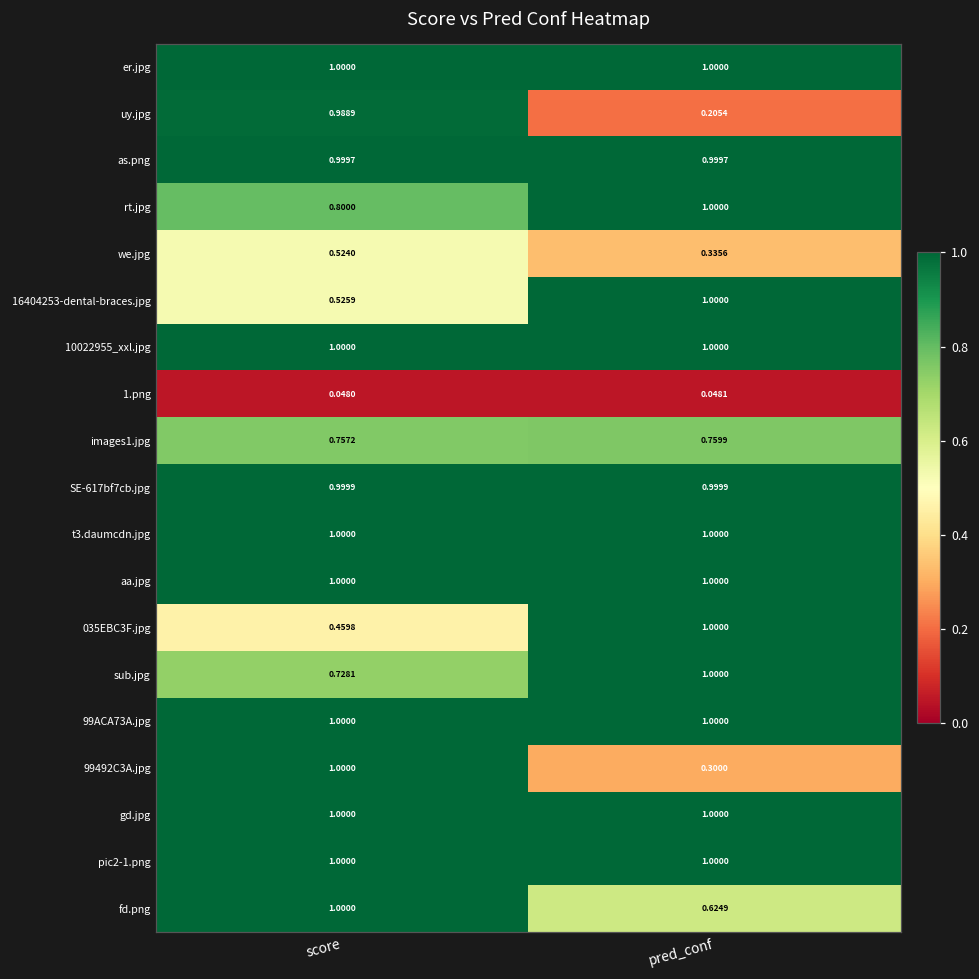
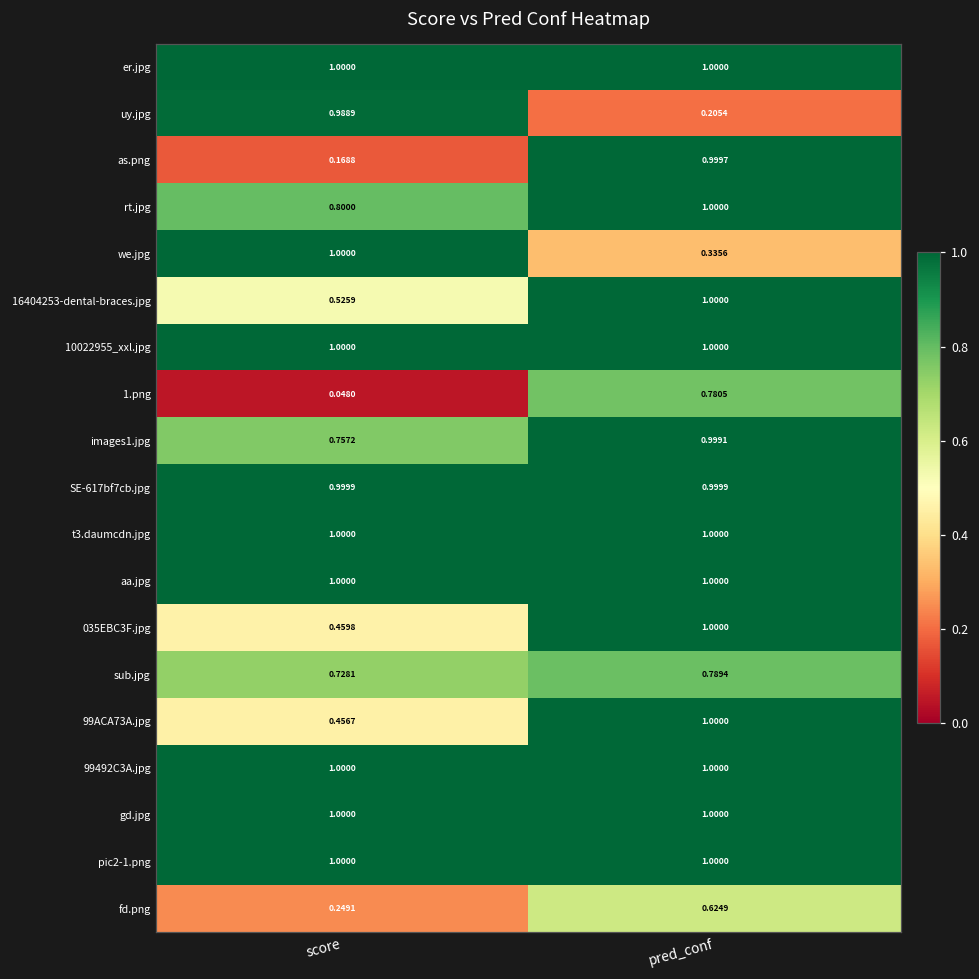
as.png, score: 0.9997 -> 0.1688
we.jpg, score: 0.5240 -> 1.0000
1.png, pred_conf: 0.0481 -> 0.7805
images1.jpg, pred_conf: 0.7599 -> 0.9991
sub.jpg, pred_conf: 1.0000 -> 0.7894
99ACA73A.jpg, score: 1.0000 -> 0.4567
99492C3A.jpg, pred_conf: 0.3000 -> 1.0000
fd.png, score: 1.0000 -> 0.2491
